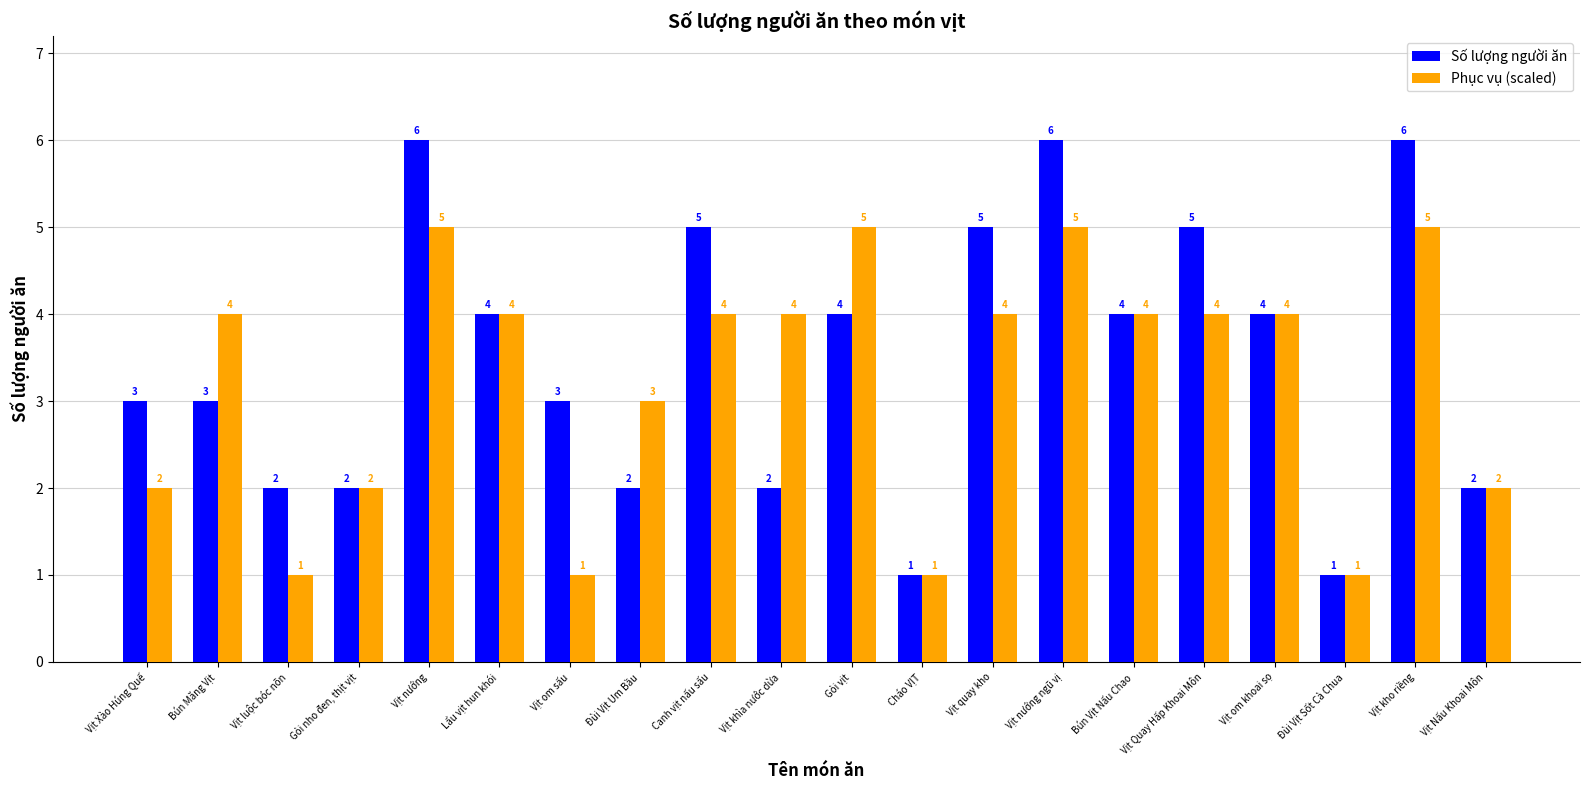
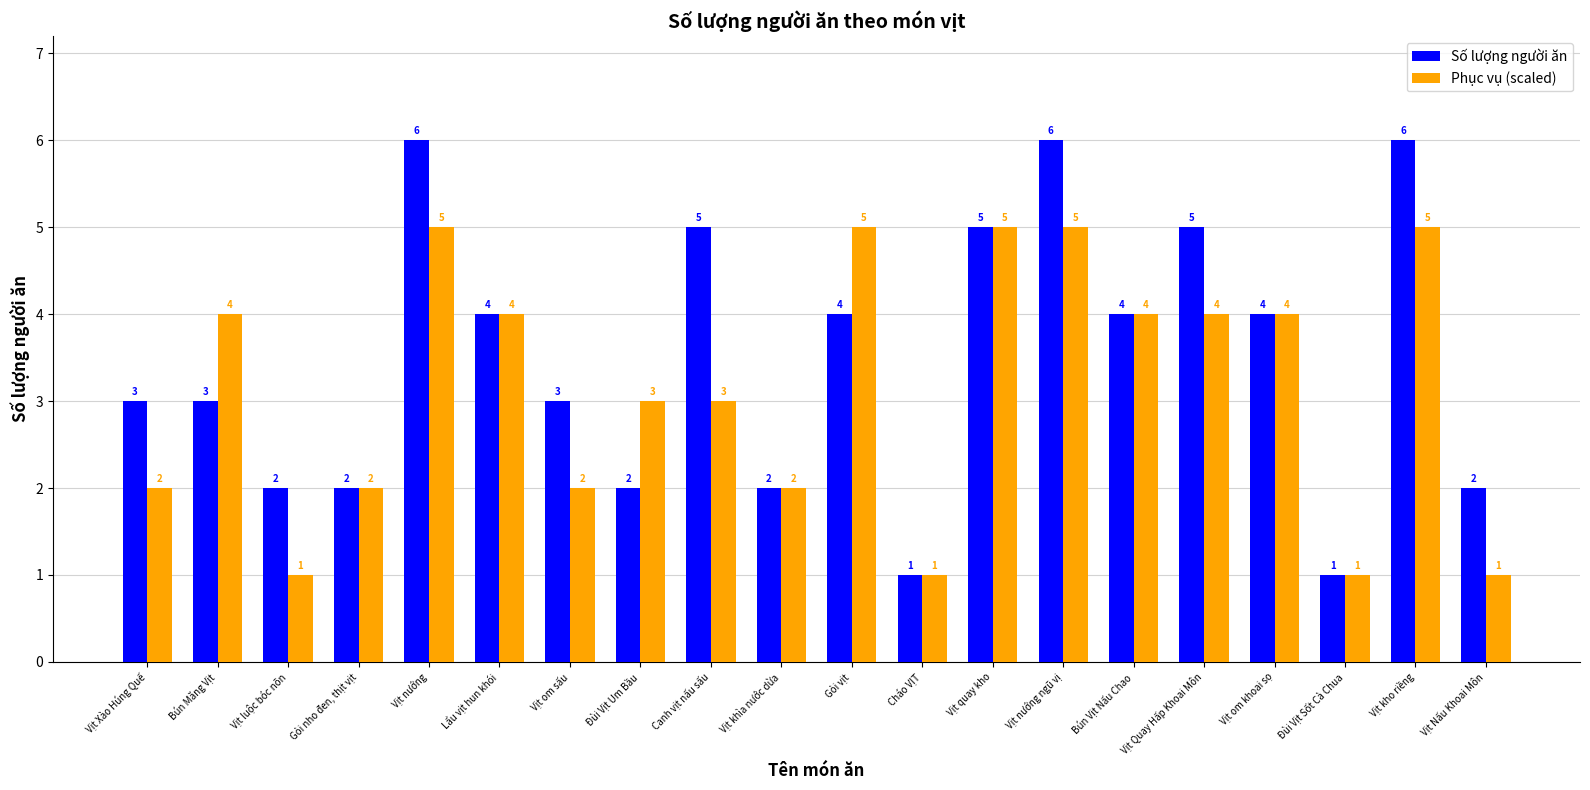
Phục vụ (scaled), Vịt om sấu: 1 -> 2
Phục vụ (scaled), Canh vịt nấu sấu: 4 -> 3
Phục vụ (scaled), Vịt khìa nước dừa: 4 -> 2
Phục vụ (scaled), Vịt quay kho: 4 -> 5
Phục vụ (scaled), Vịt Nấu Khoai Môn: 2 -> 1
